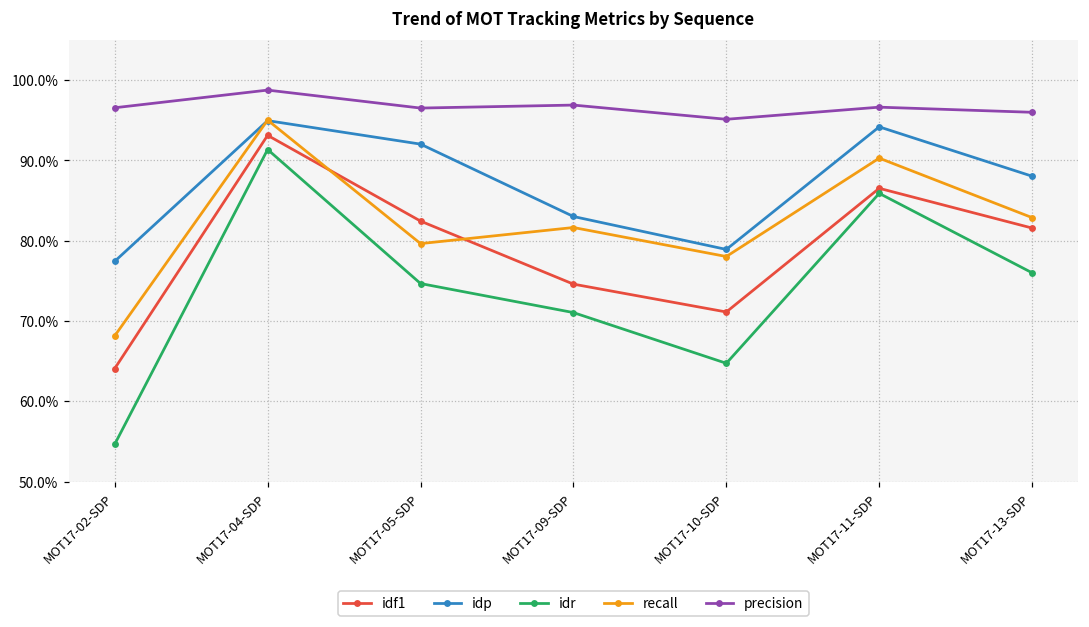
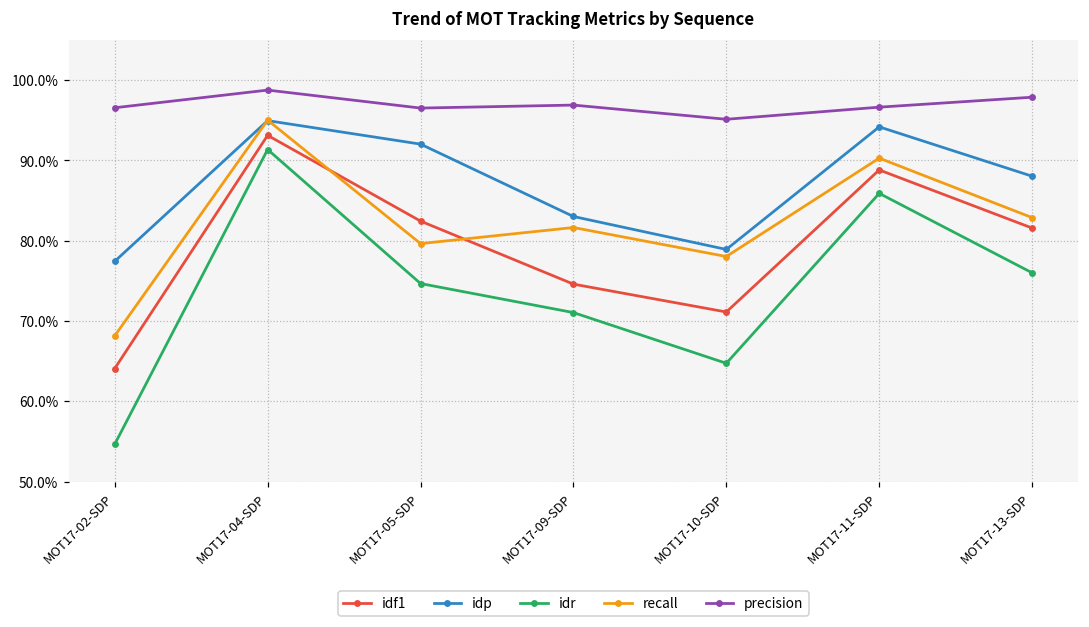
idf1, MOT17-11-SDP: 87% -> 89%
precision, MOT17-13-SDP: 96% -> 98%
